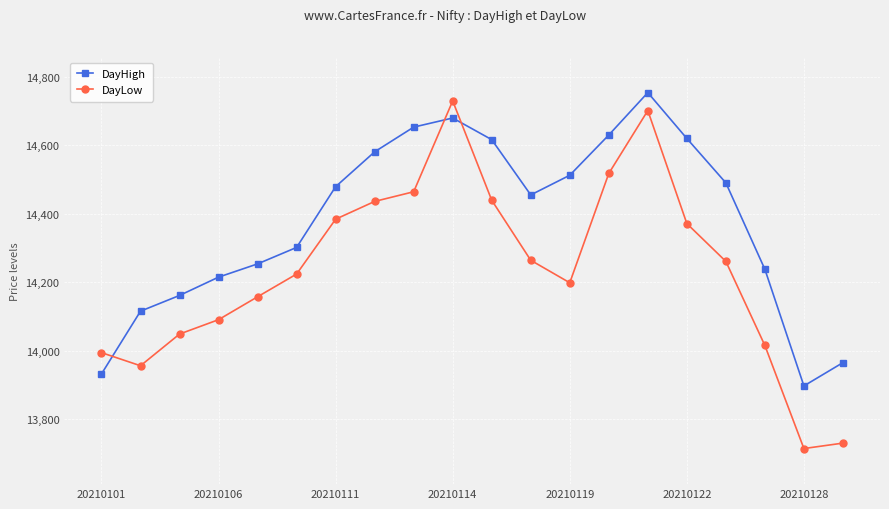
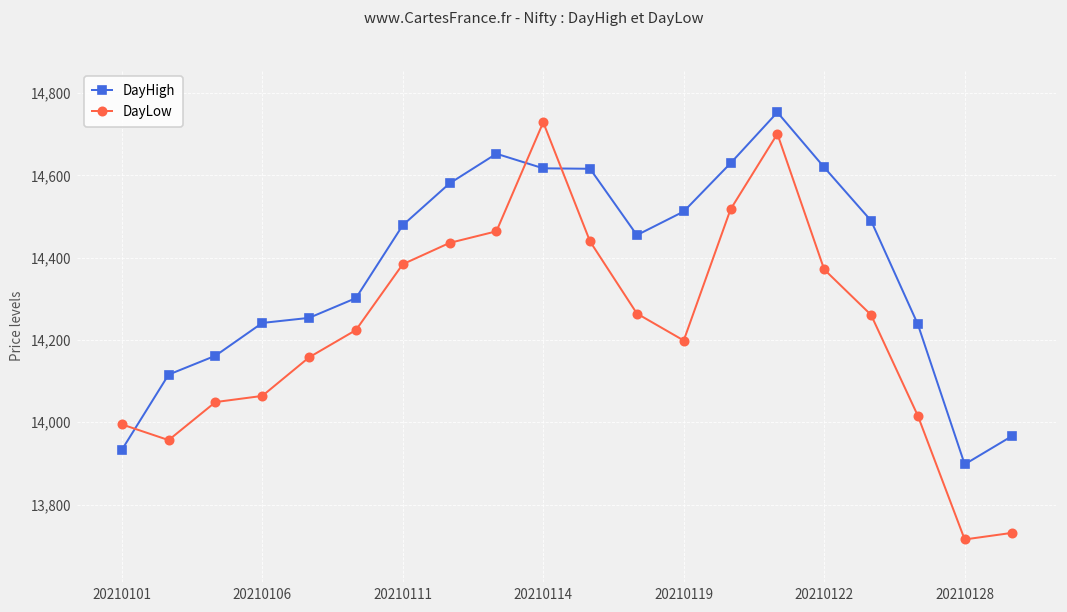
DayHigh, 20210106: 14,220 -> 14,240
DayLow, 20210106: 14,090 -> 14,060
DayHigh, 20210114: 14,680 -> 14,620
